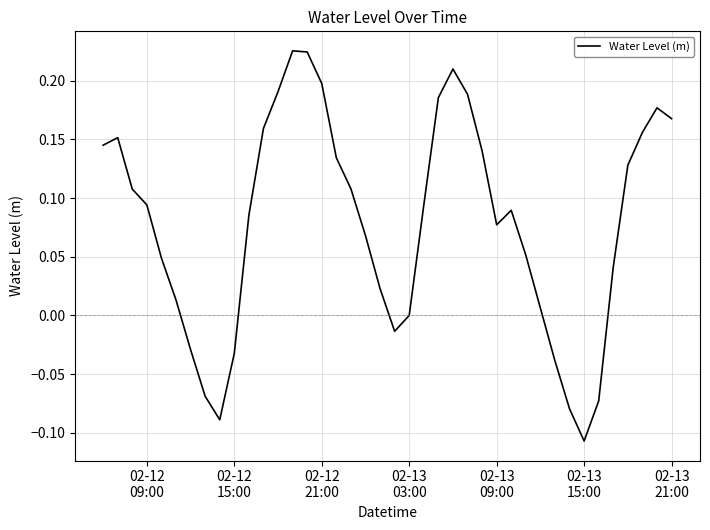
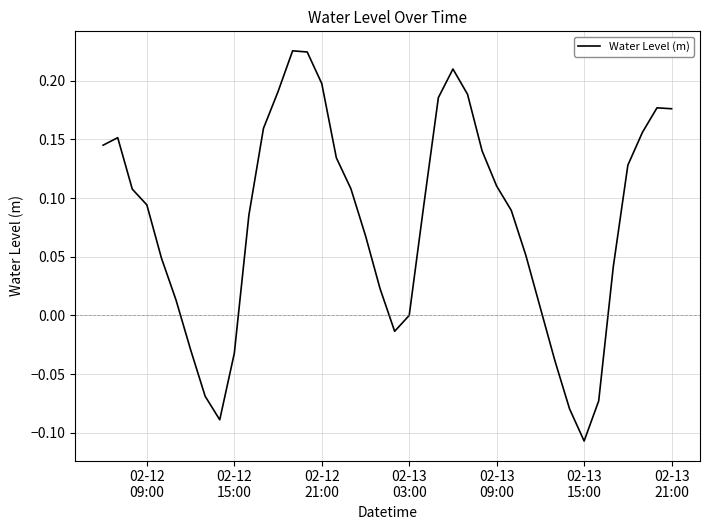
02-13 09:00: 0.077 -> 0.110
02-13 21:00: 0.168 -> 0.176
